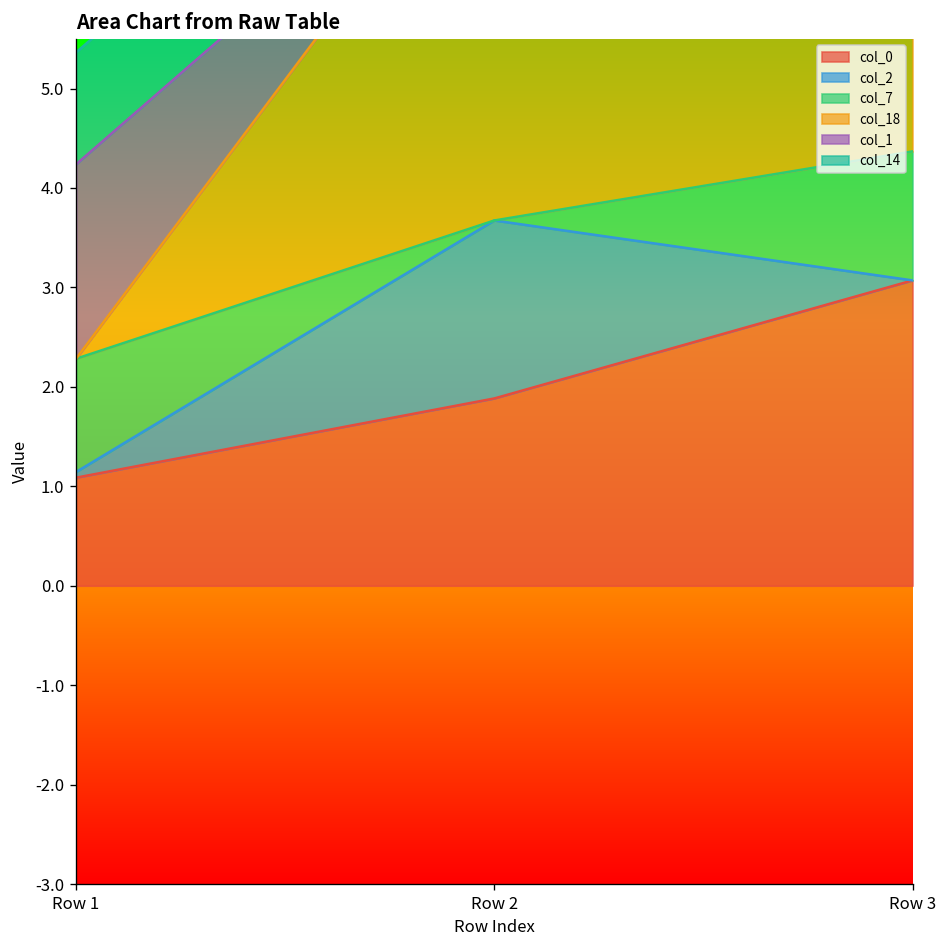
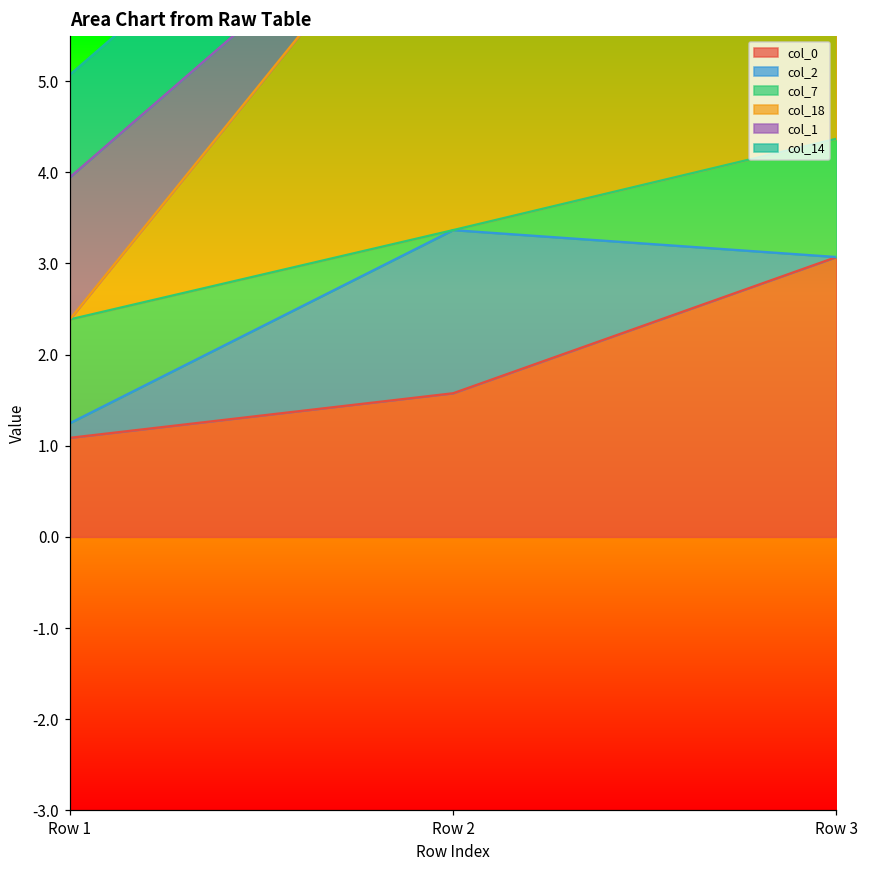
col_2, Row 1: 0.1 -> 0.2
col_1, Row 1: 2.0 -> 1.6
col_0, Row 2: 1.9 -> 1.6
